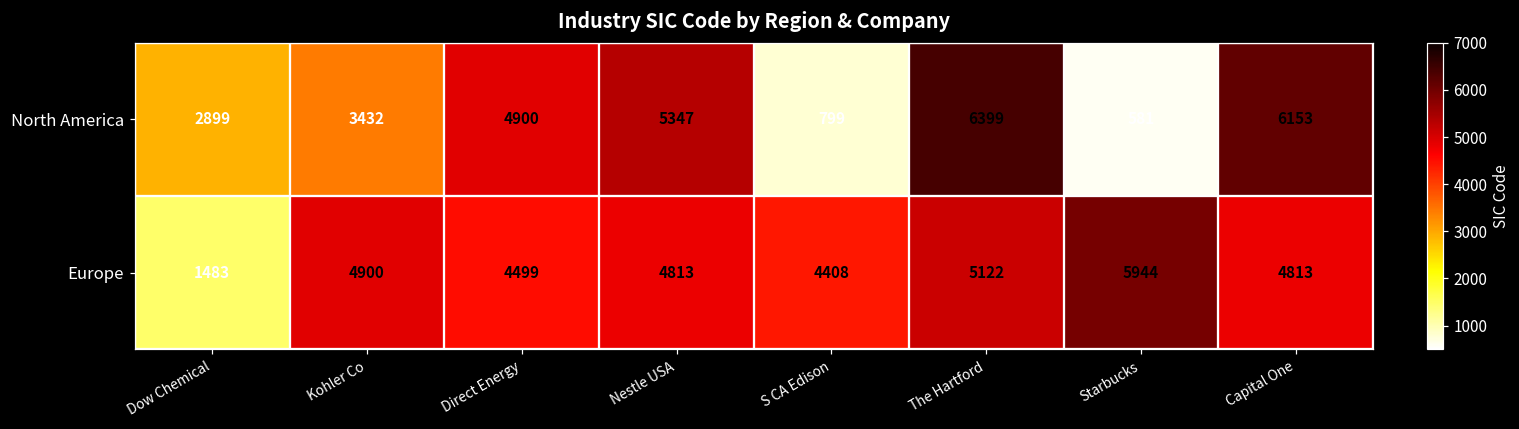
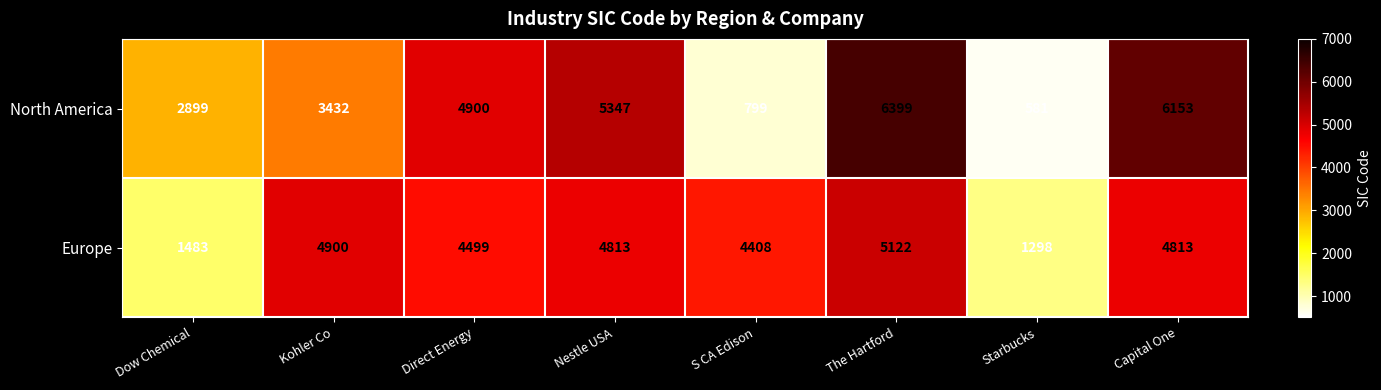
Europe, Starbucks: 5944 -> 1298
